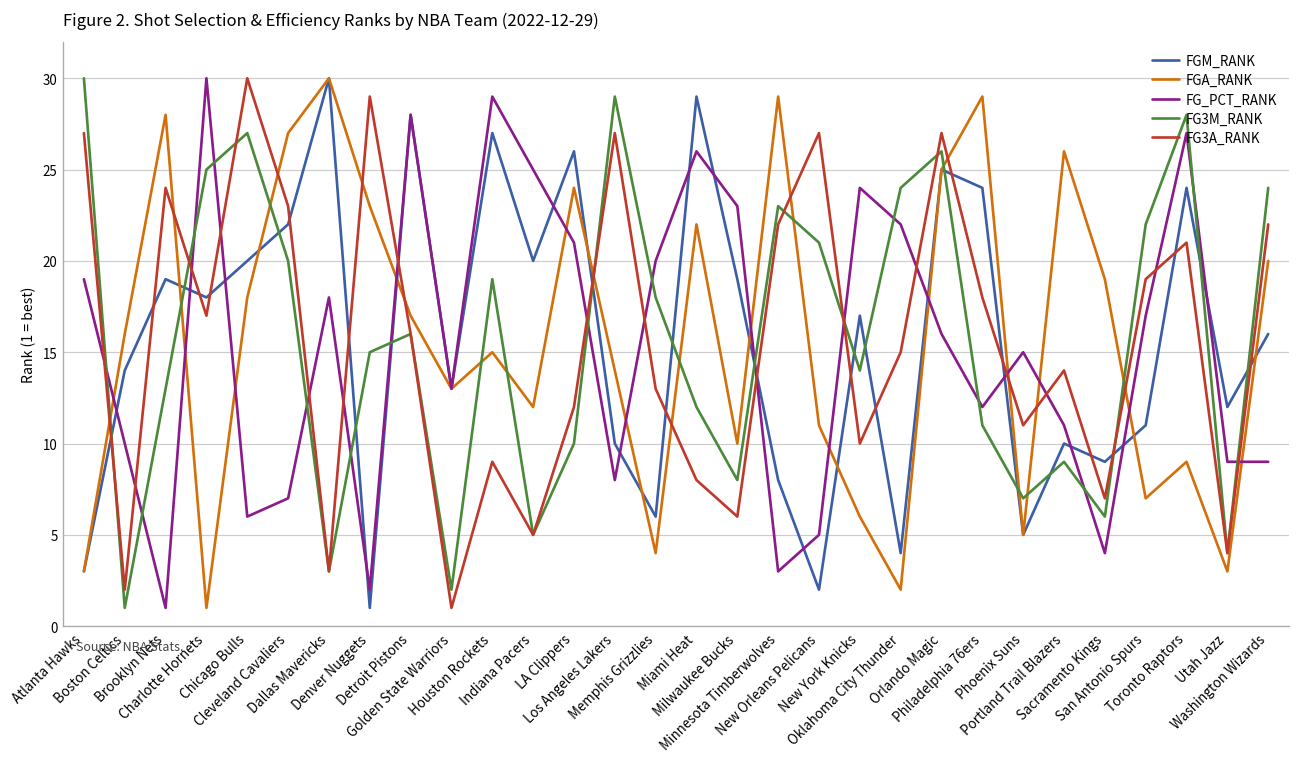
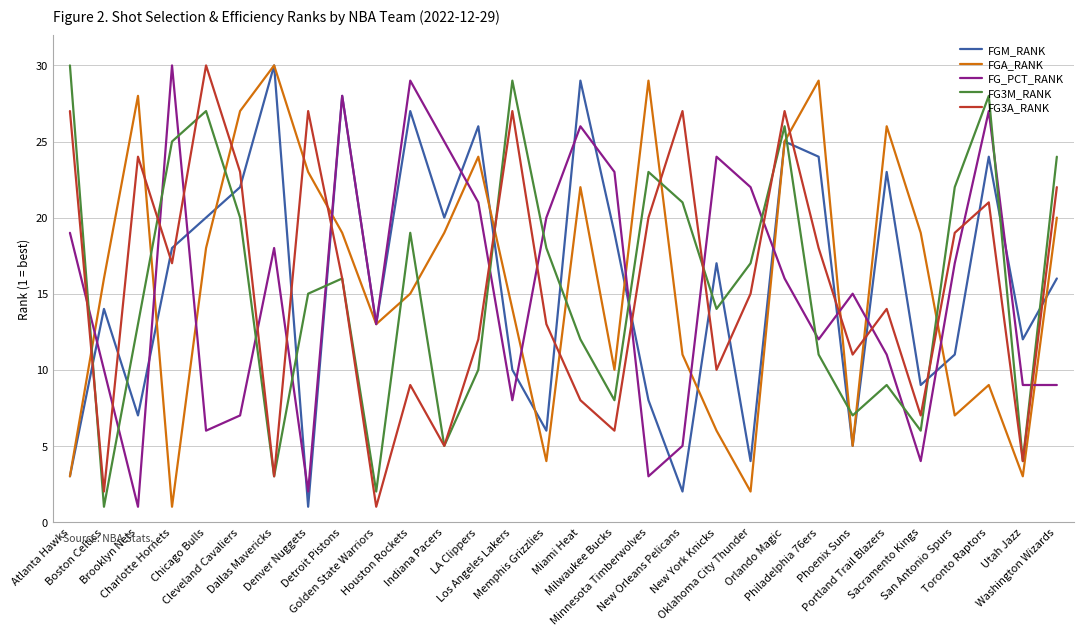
FGM_RANK, Brooklyn Nets: 19 -> 7
FG3A_RANK, Denver Nuggets: 29 -> 27
FGA_RANK, Detroit Pistons: 17 -> 19
FGA_RANK, Indiana Pacers: 12 -> 19
FG3A_RANK, Minnesota Timberwolves: 22 -> 20
FG3M_RANK, Oklahoma City Thunder: 24 -> 17
FGM_RANK, Portland Trail Blazers: 10 -> 23
